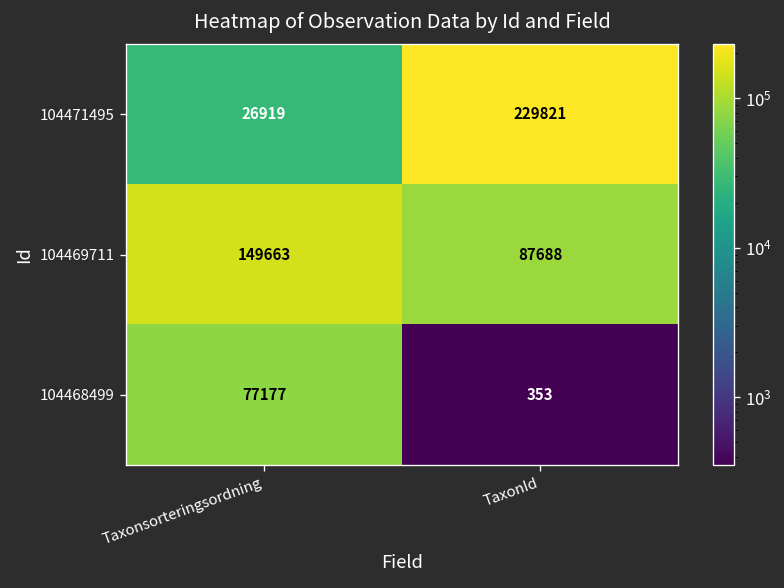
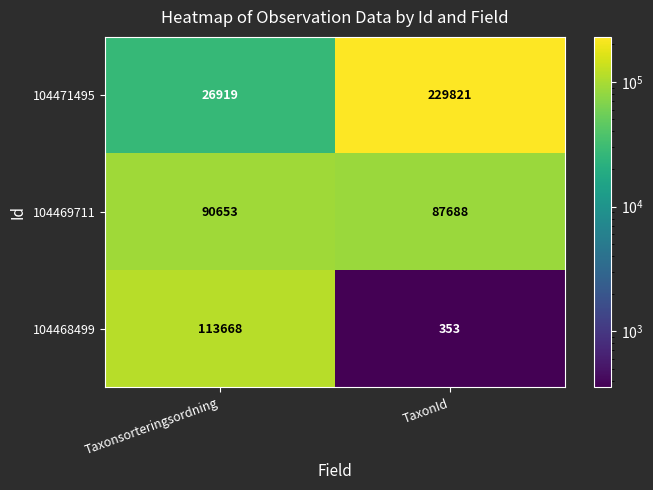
104469711, Taxonsorteringsordning: 149663 -> 90653
104468499, Taxonsorteringsordning: 77177 -> 113668
